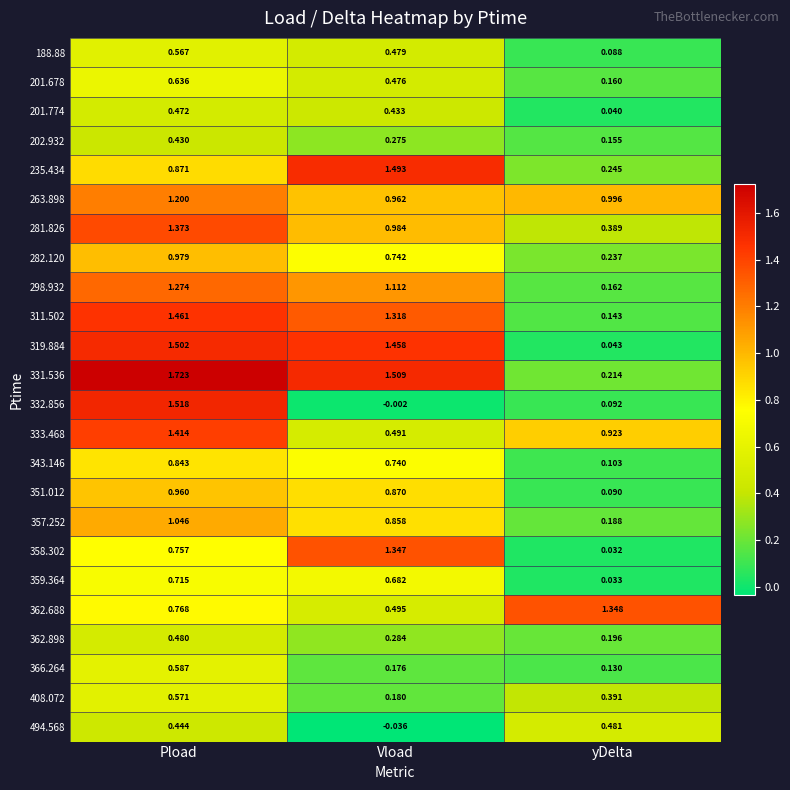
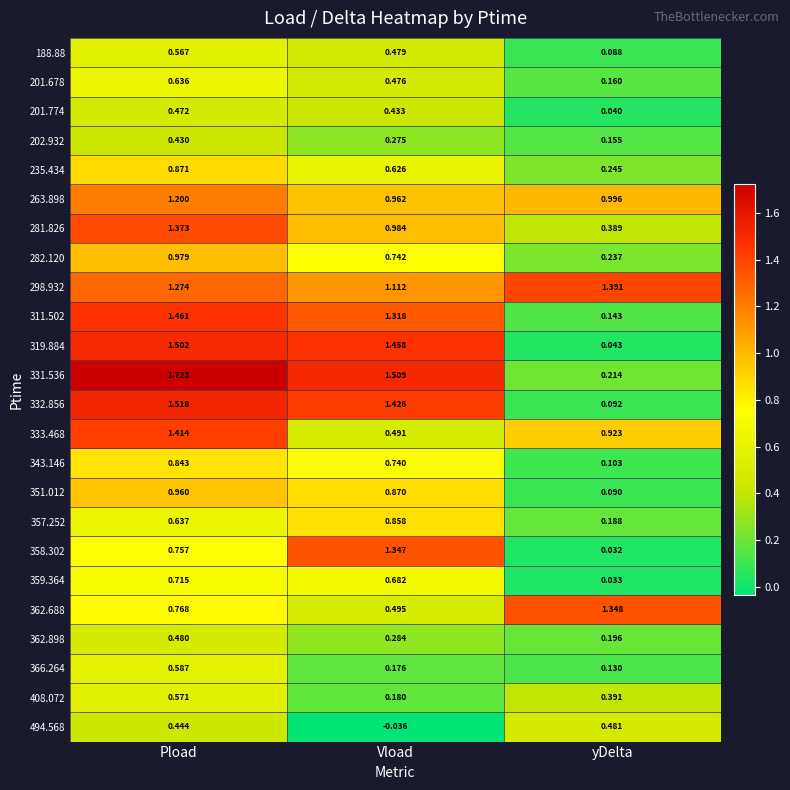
235.434, Vload: 1.493 -> 0.626
298.932, yDelta: 0.162 -> 1.391
332.856, Vload: -0.002 -> 1.426
357.252, Pload: 1.046 -> 0.637
